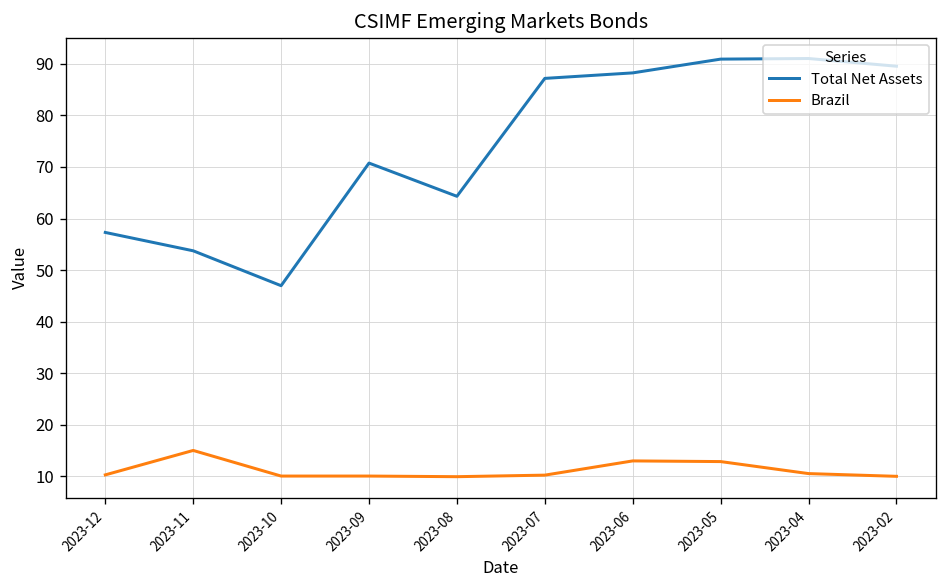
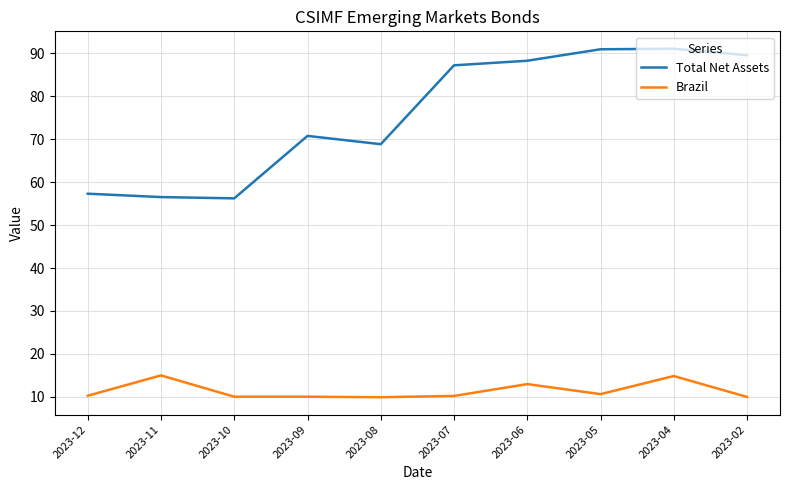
Total Net Assets, 2023-11: 54 -> 57
Total Net Assets, 2023-10: 47 -> 56
Total Net Assets, 2023-08: 64 -> 69
Brazil, 2023-05: 13 -> 11
Brazil, 2023-04: 11 -> 15
